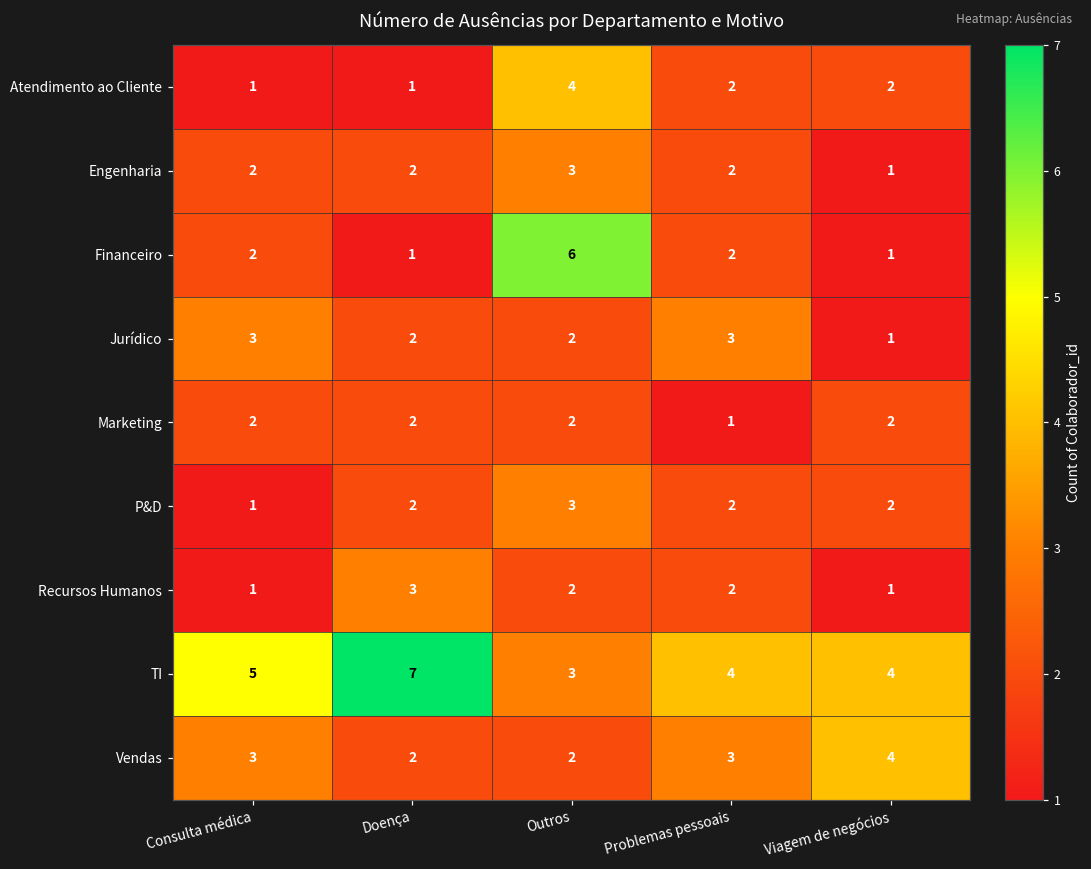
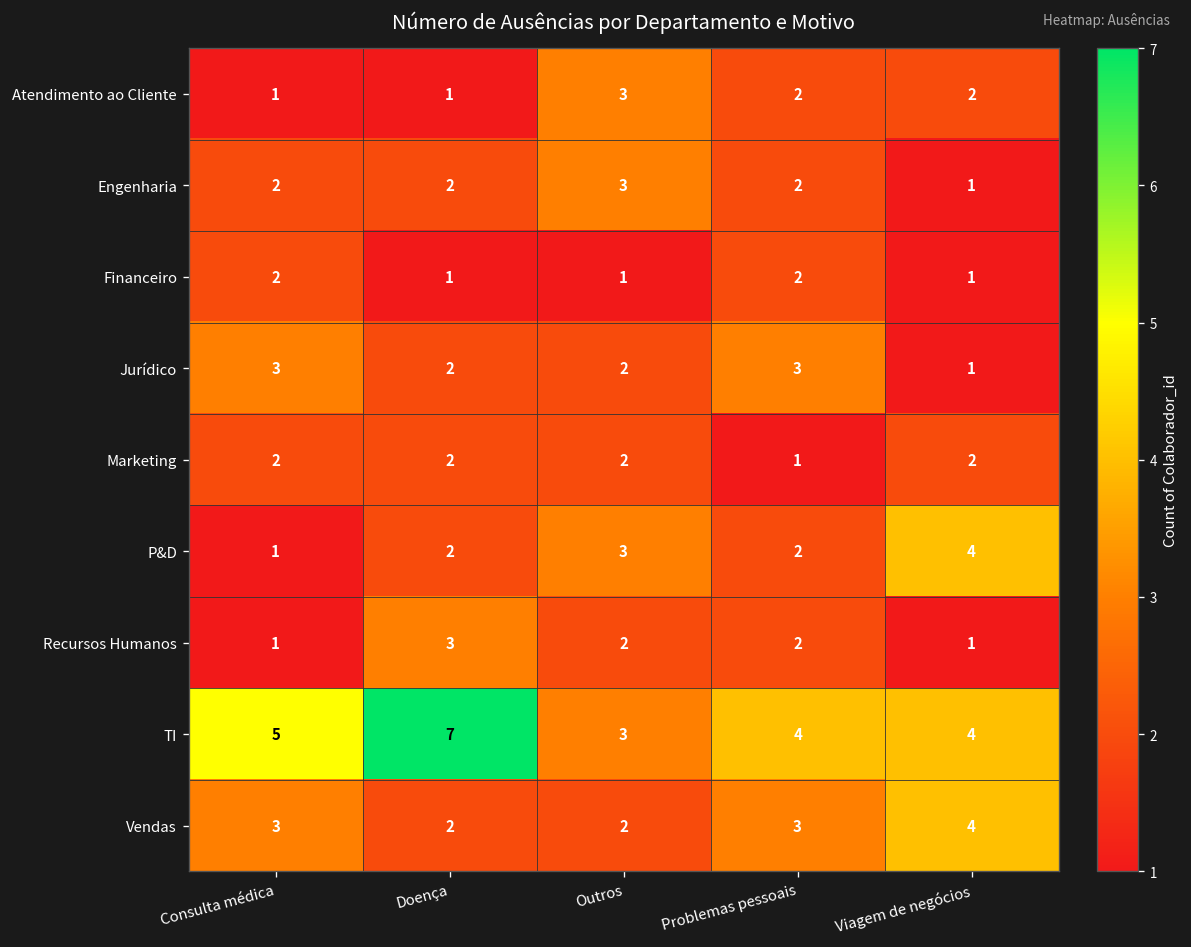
Atendimento ao Cliente, Outros: 4 -> 3
Financeiro, Outros: 6 -> 1
P&D, Viagem de negócios: 2 -> 4
